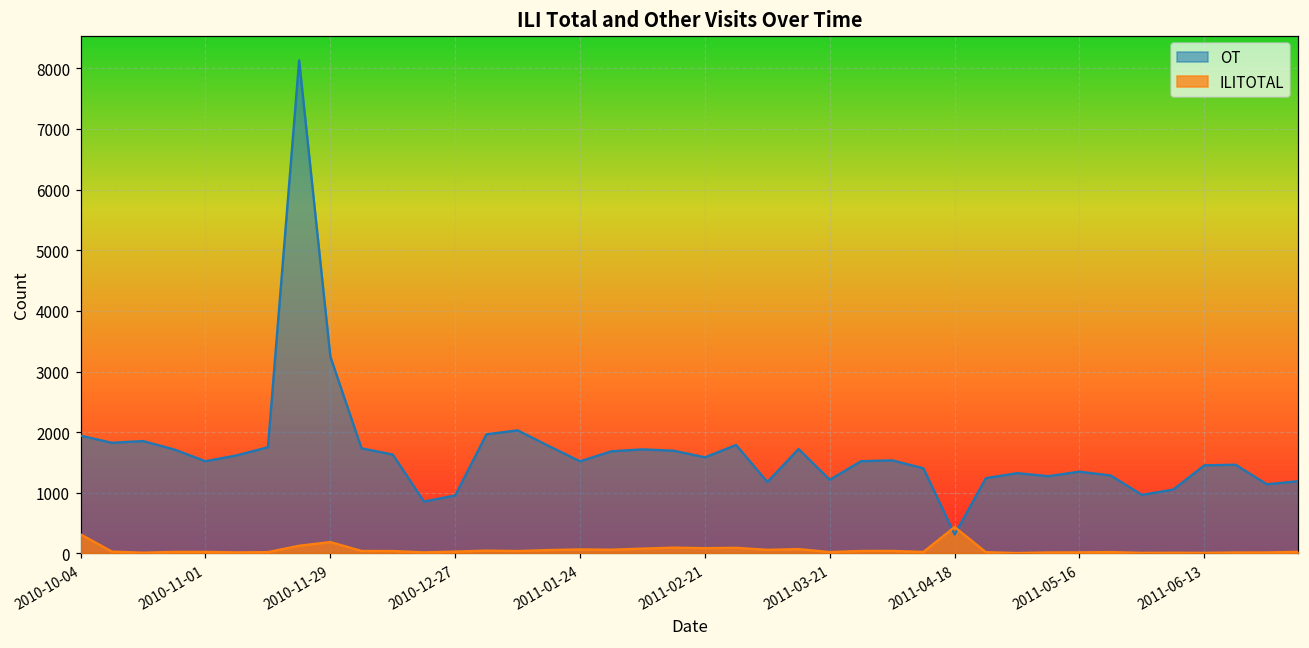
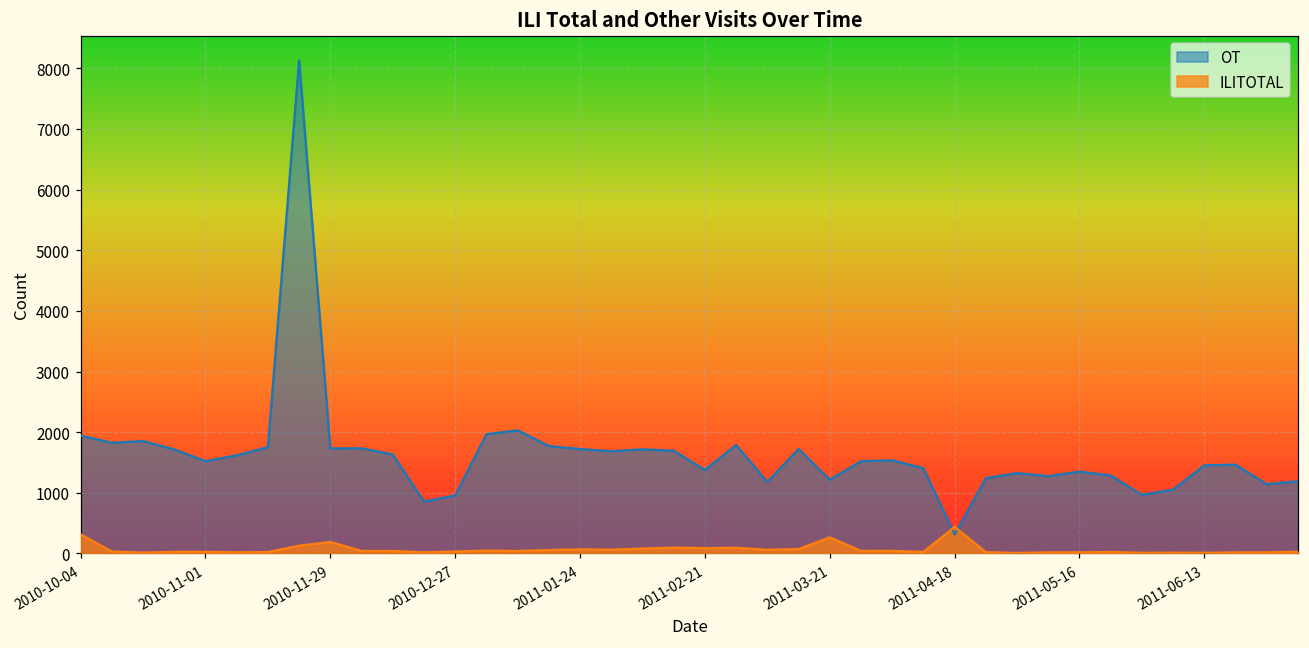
OT, 2010-11-29: 3200 -> 1700
OT, 2011-01-24: 1500 -> 1700
OT, 2011-02-21: 1600 -> 1400
ILITOTAL, 2011-03-21: 0 -> 300
